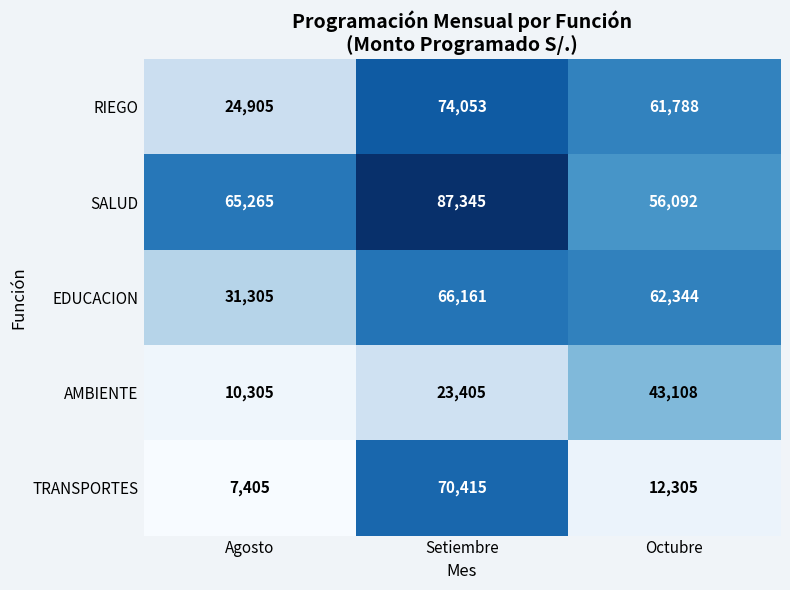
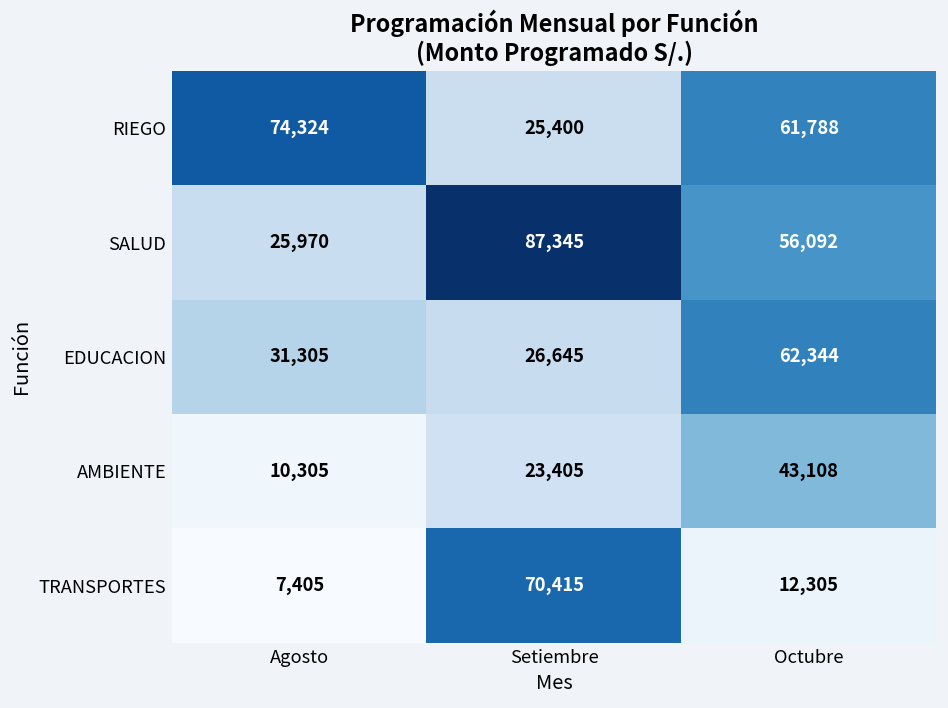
RIEGO, Agosto: 24,905 -> 74,324
RIEGO, Setiembre: 74,053 -> 25,400
SALUD, Agosto: 65,265 -> 25,970
EDUCACION, Setiembre: 66,161 -> 26,645
